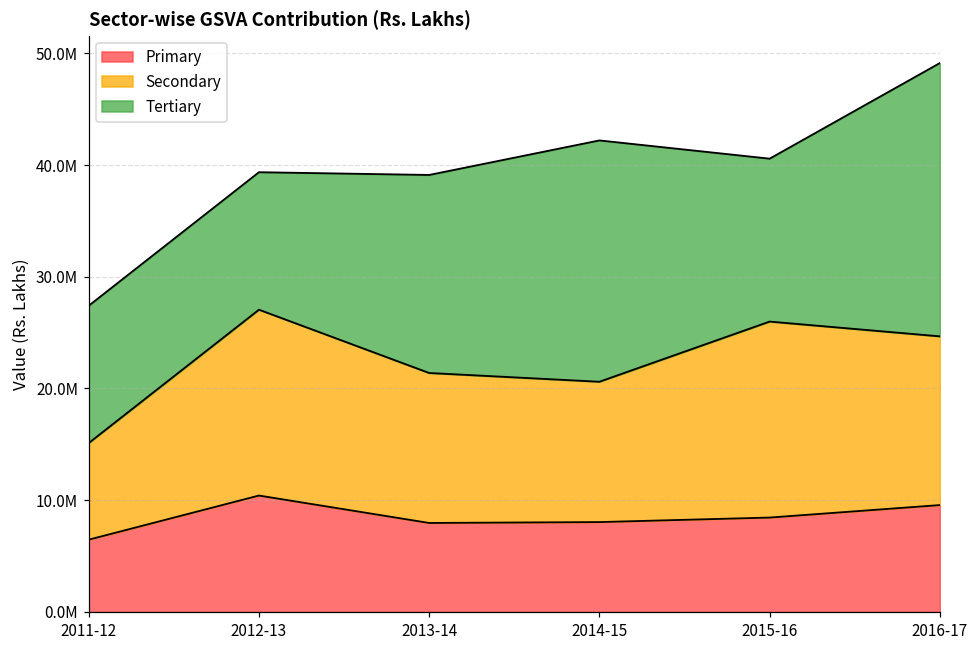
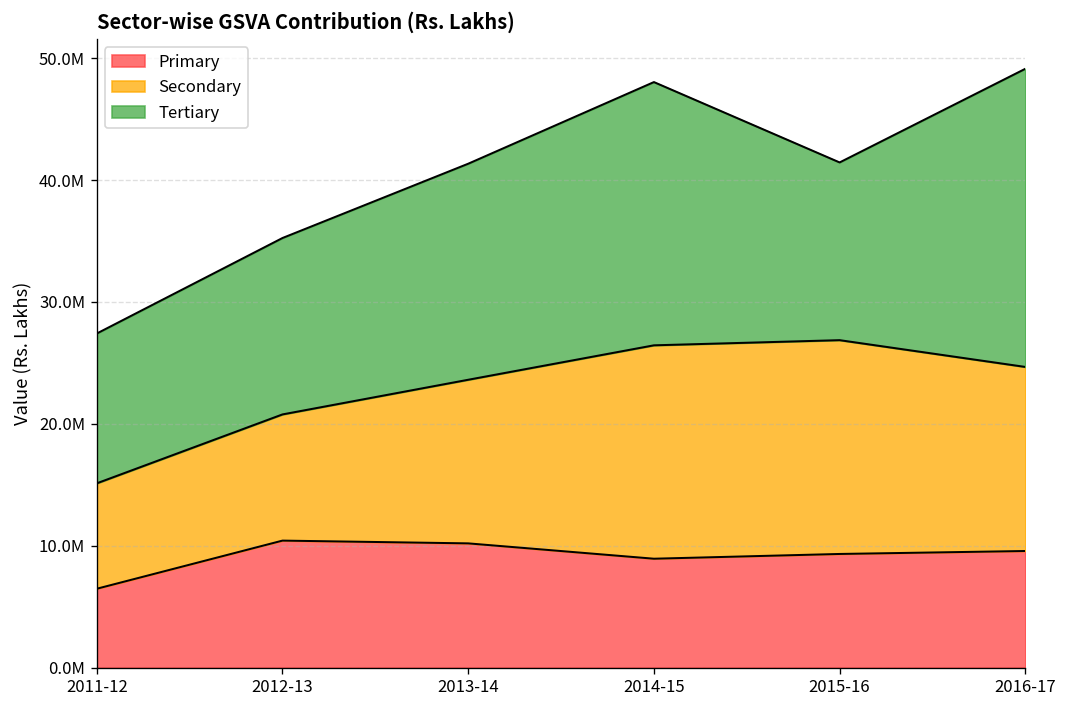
Secondary, 2012-13: 16600000 -> 10400000
Tertiary, 2012-13: 12300000 -> 14500000
Primary, 2013-14: 8000000 -> 10200000
Primary, 2014-15: 8000000 -> 8900000
Secondary, 2014-15: 12600000 -> 17500000
Primary, 2015-16: 8400000 -> 9300000
